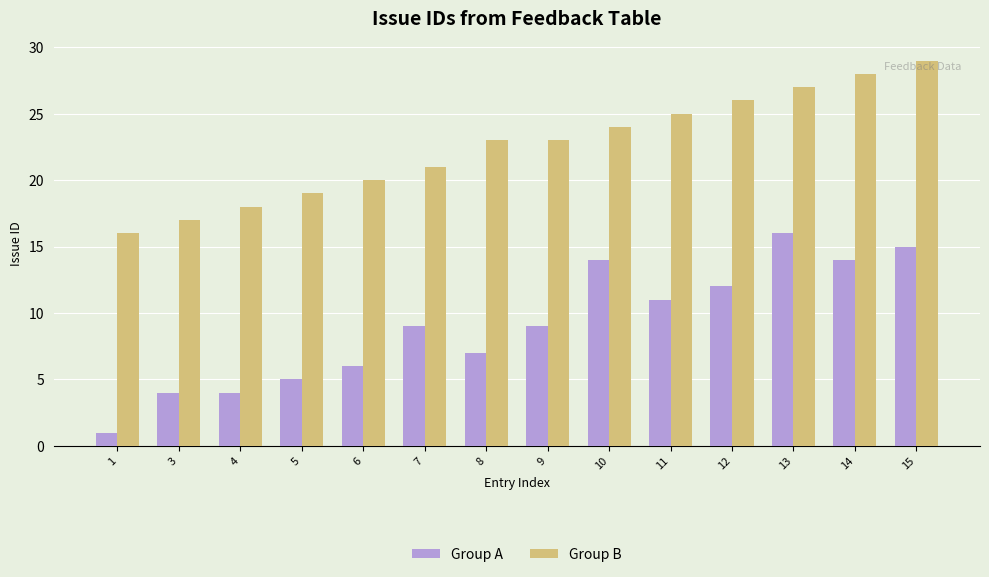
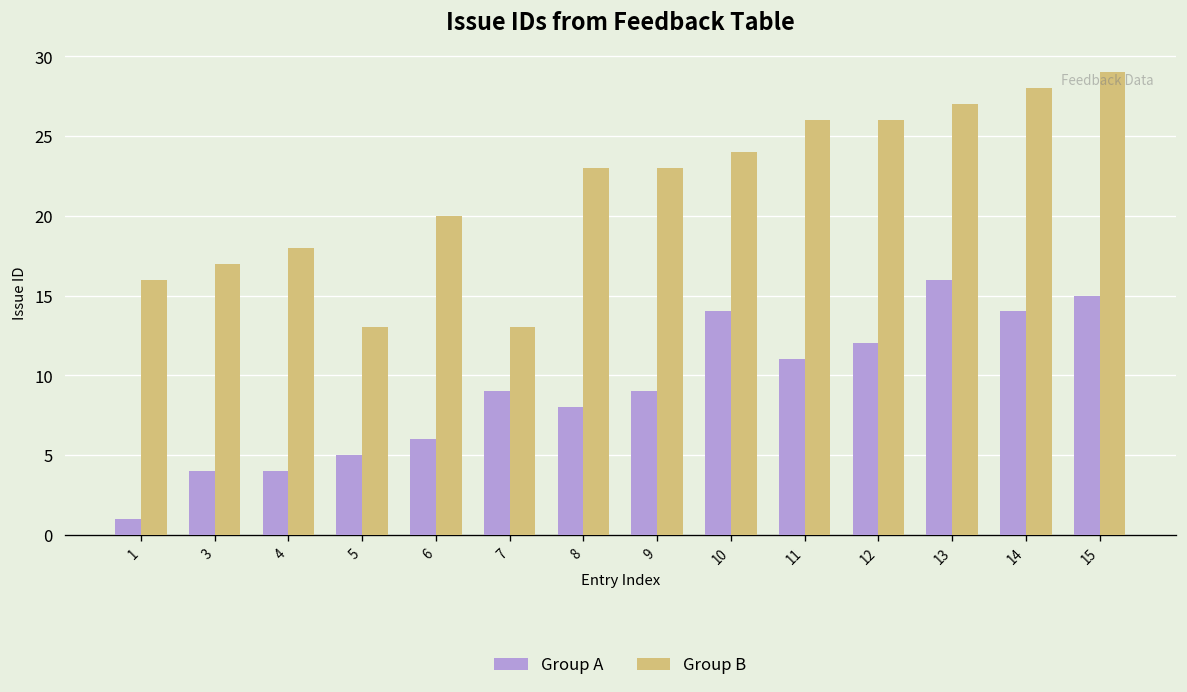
Group B, 5: 19 -> 13
Group B, 7: 21 -> 13
Group A, 8: 7 -> 8
Group B, 11: 25 -> 26
